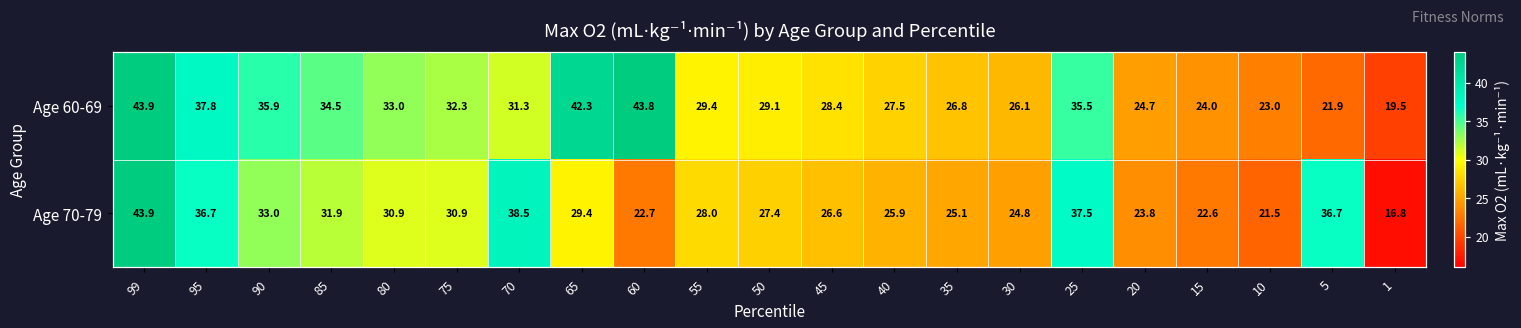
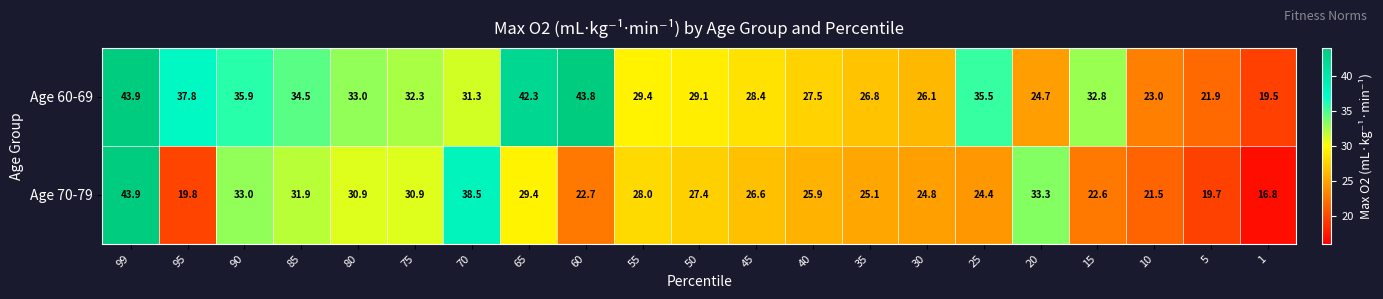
Age 60-69, 15: 24.0 -> 32.8
Age 70-79, 95: 36.7 -> 19.8
Age 70-79, 25: 37.5 -> 24.4
Age 70-79, 20: 23.8 -> 33.3
Age 70-79, 5: 36.7 -> 19.7
